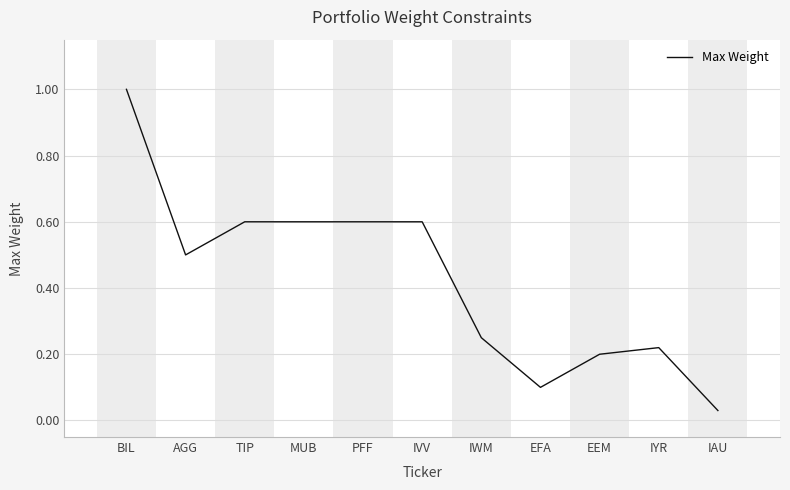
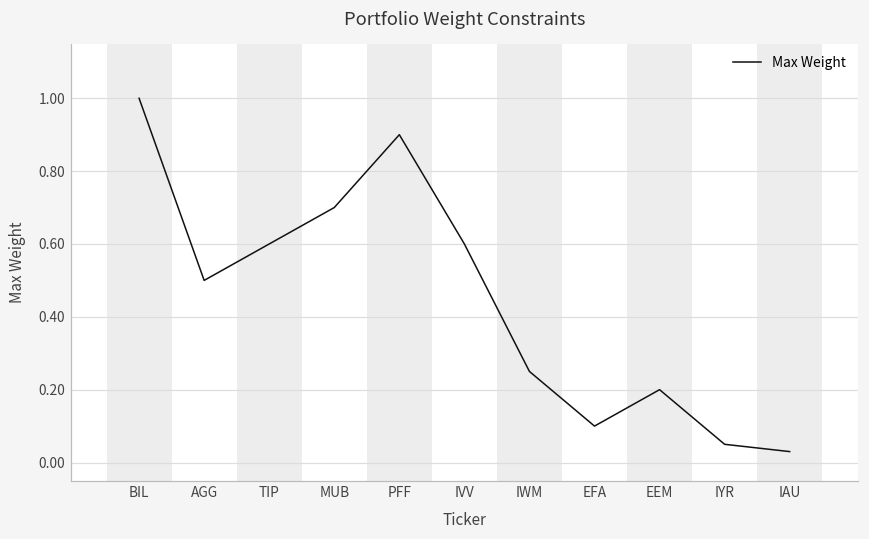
MUB: 0.6 -> 0.7
PFF: 0.6 -> 0.9
IYR: 0.22 -> 0.05
